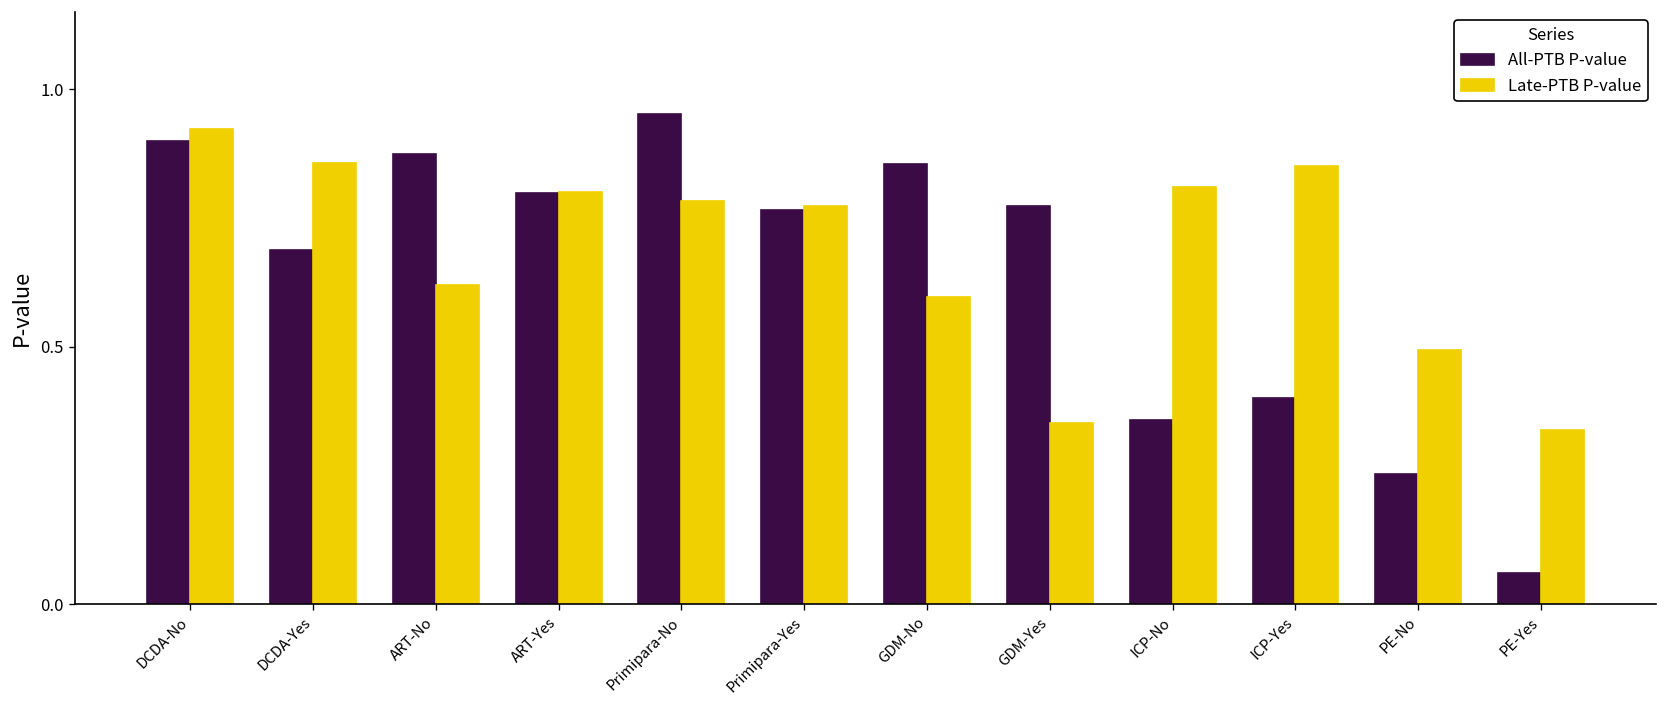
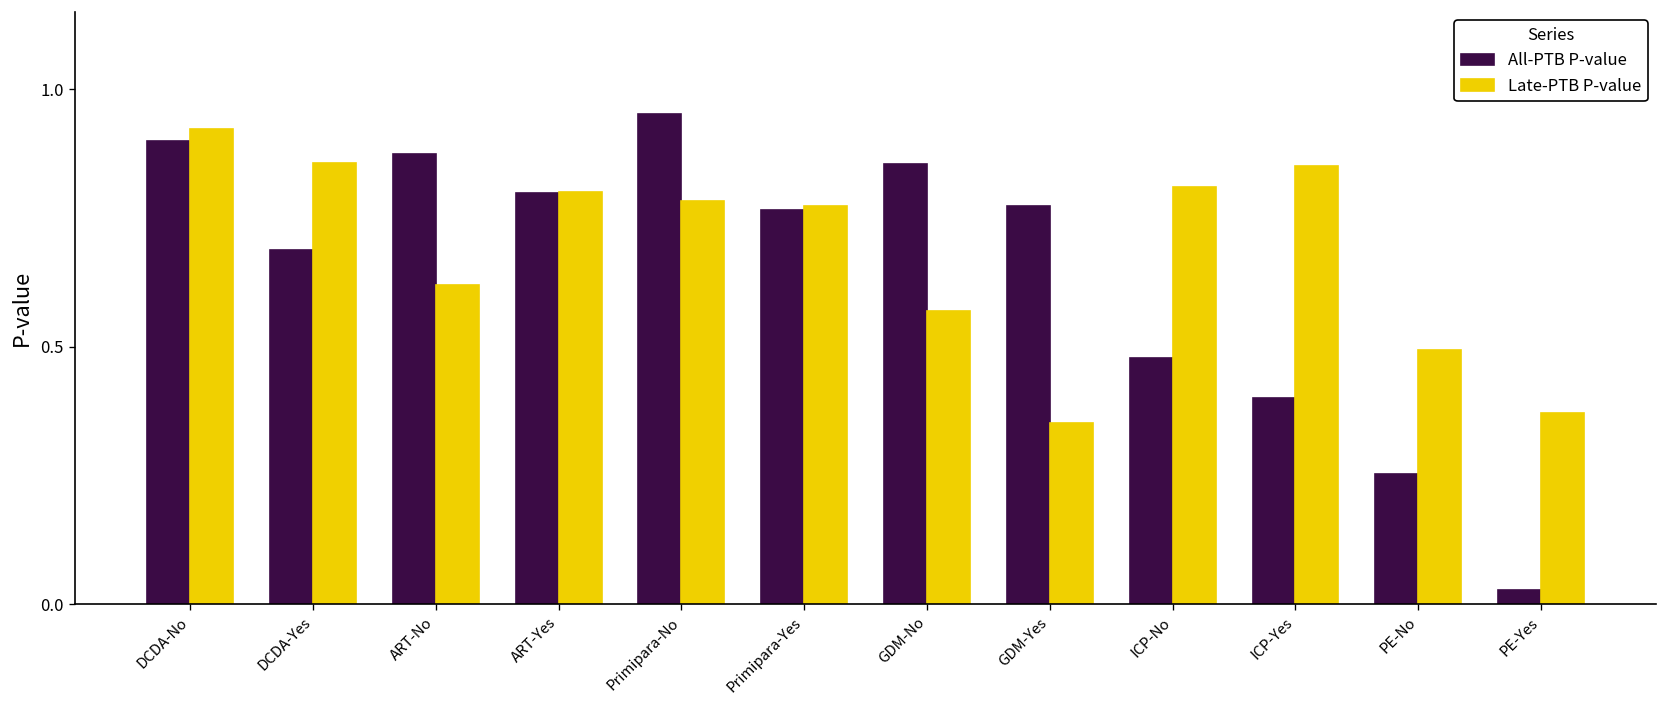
Late-PTB P-value, GDM-No: 0.60 -> 0.57
All-PTB P-value, ICP-No: 0.36 -> 0.48
All-PTB P-value, PE-Yes: 0.06 -> 0.03
Late-PTB P-value, PE-Yes: 0.34 -> 0.37
